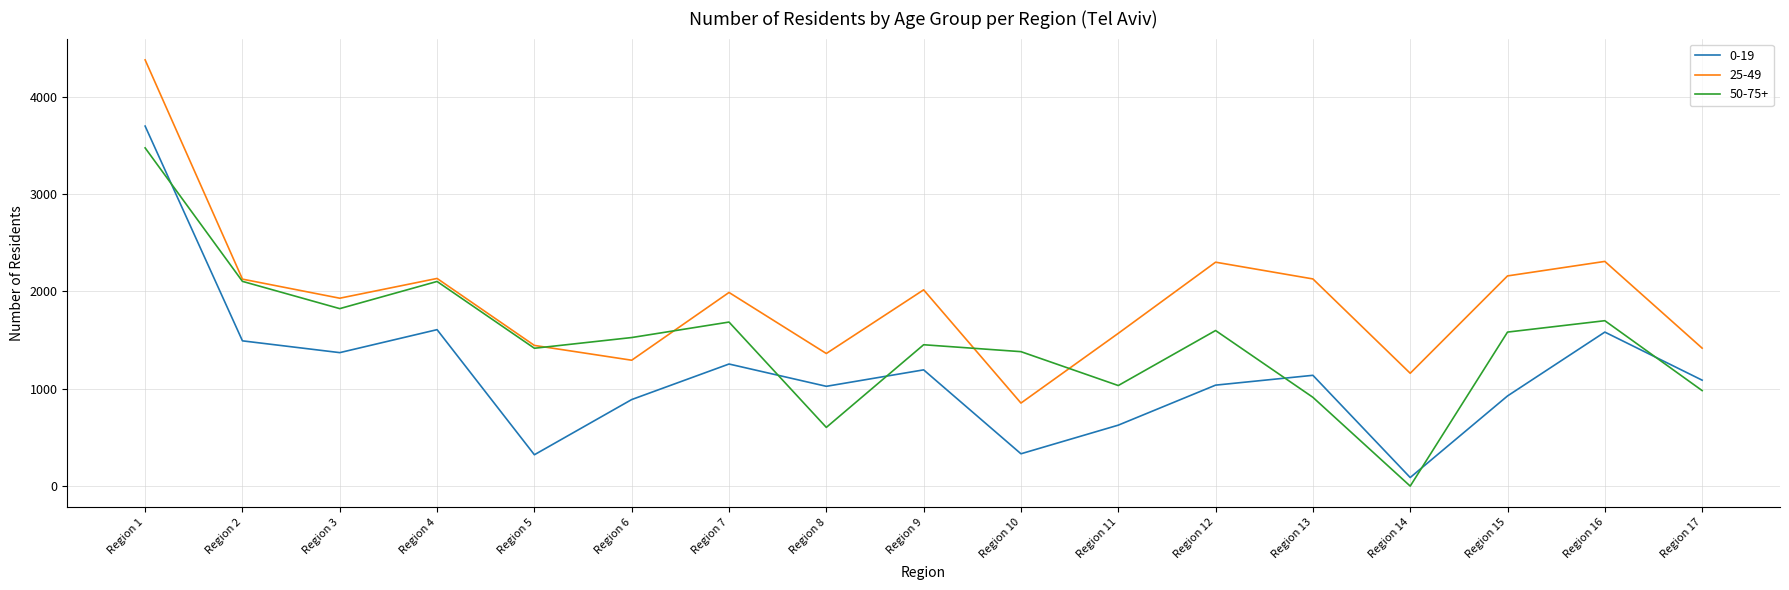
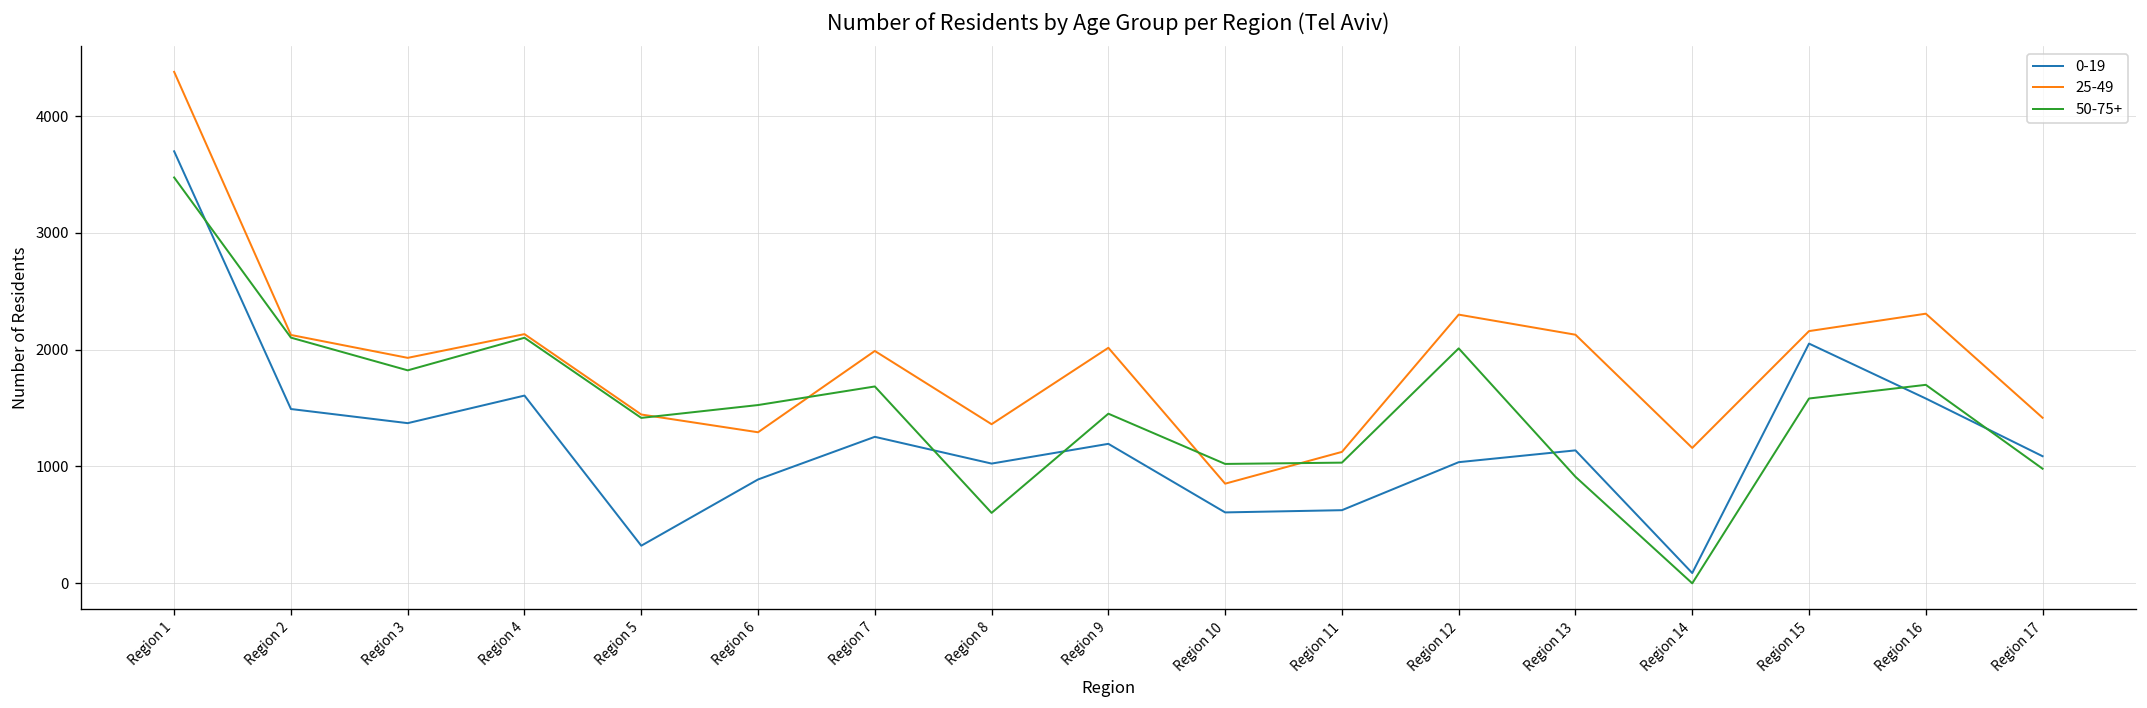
0-19, Region 10: 300 -> 600
50-75+, Region 10: 1400 -> 1000
25-49, Region 11: 1600 -> 1100
50-75+, Region 12: 1600 -> 2000
0-19, Region 15: 900 -> 2100
